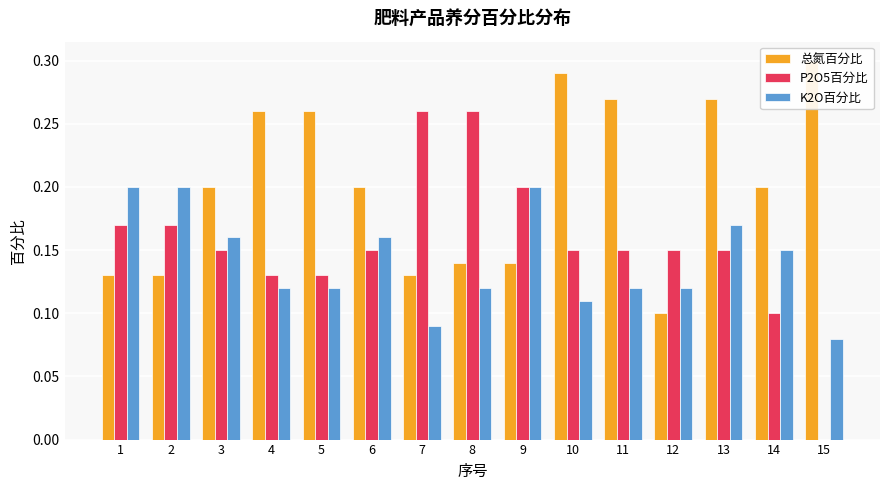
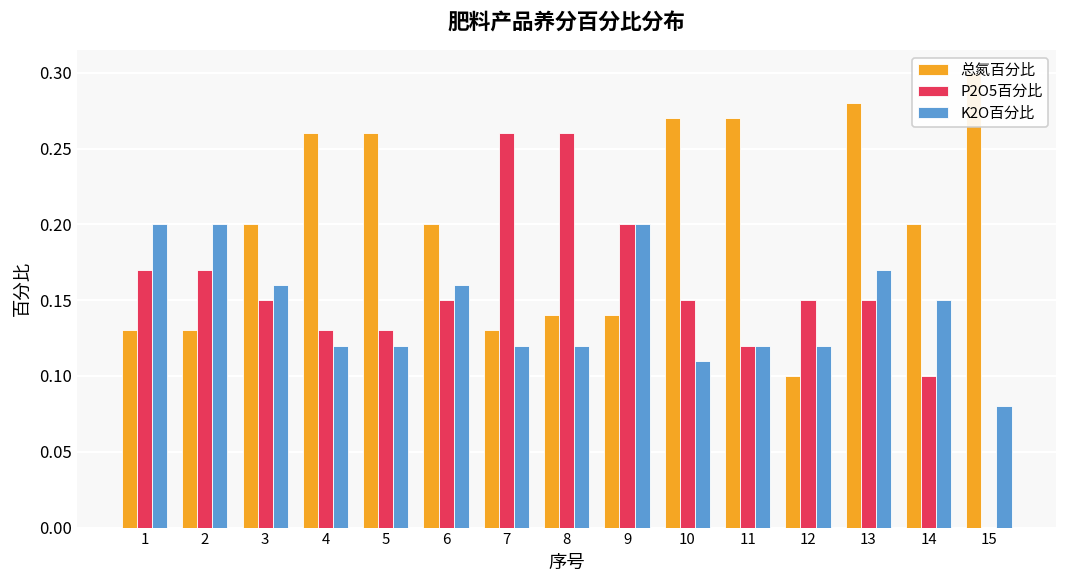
K2O百分比, 7: 0.09 -> 0.12
总氮百分比, 10: 0.29 -> 0.27
P2O5百分比, 11: 0.15 -> 0.12
总氮百分比, 13: 0.27 -> 0.28
